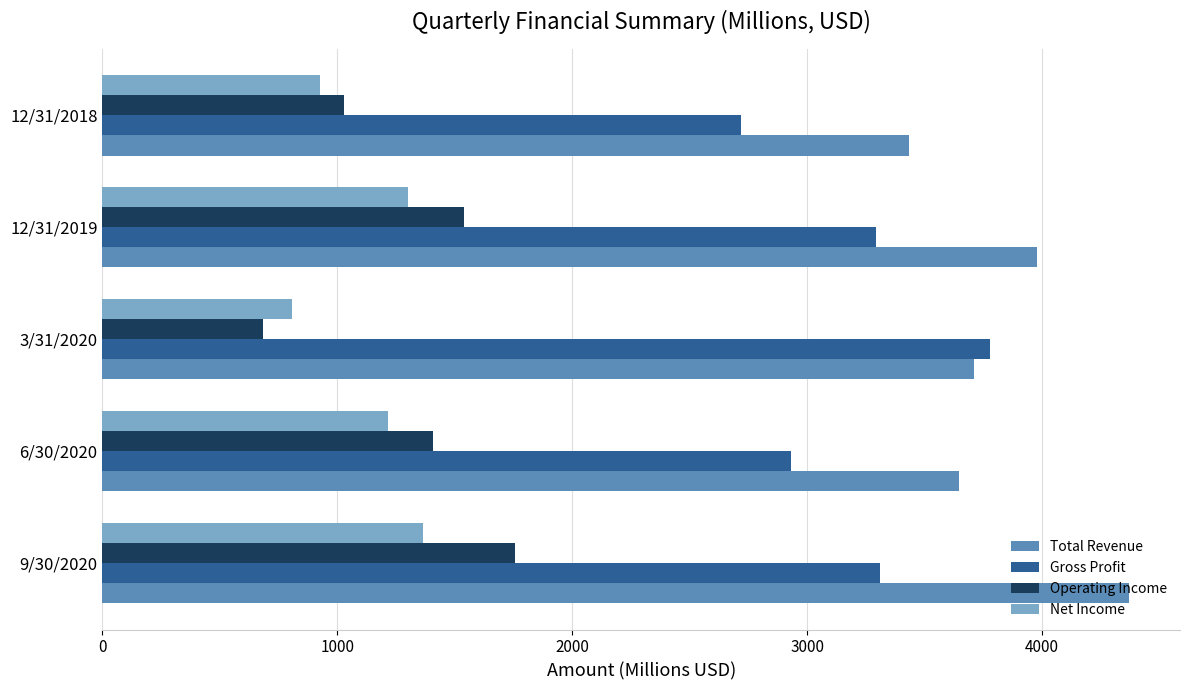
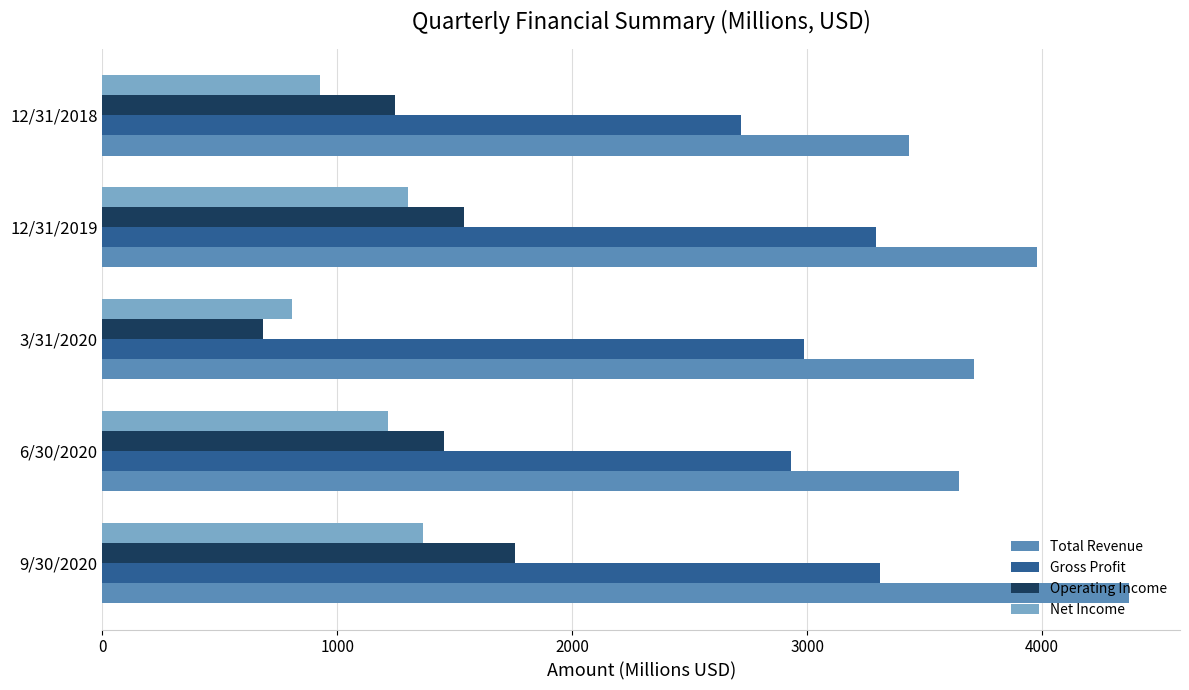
Operating Income, 12/31/2018: 1030 -> 1250
Gross Profit, 3/31/2020: 3780 -> 2990
Operating Income, 6/30/2020: 1410 -> 1450
